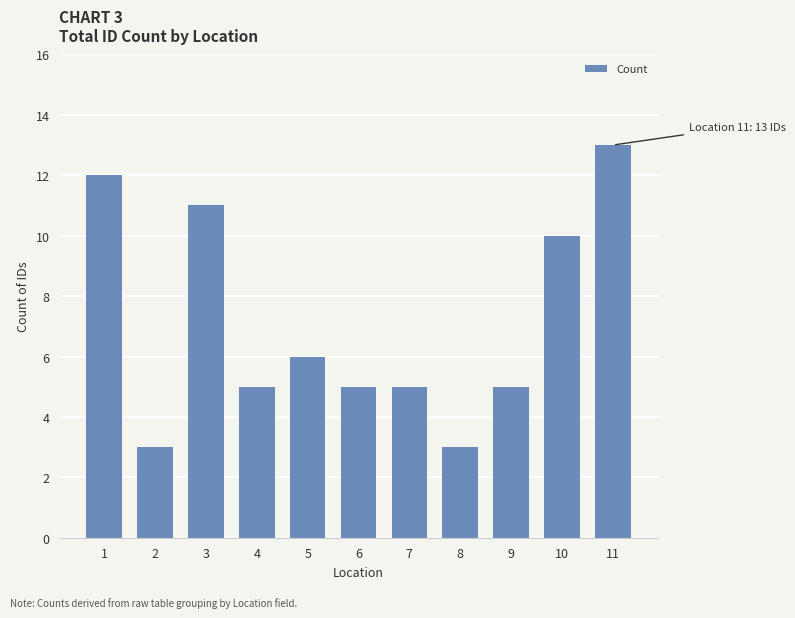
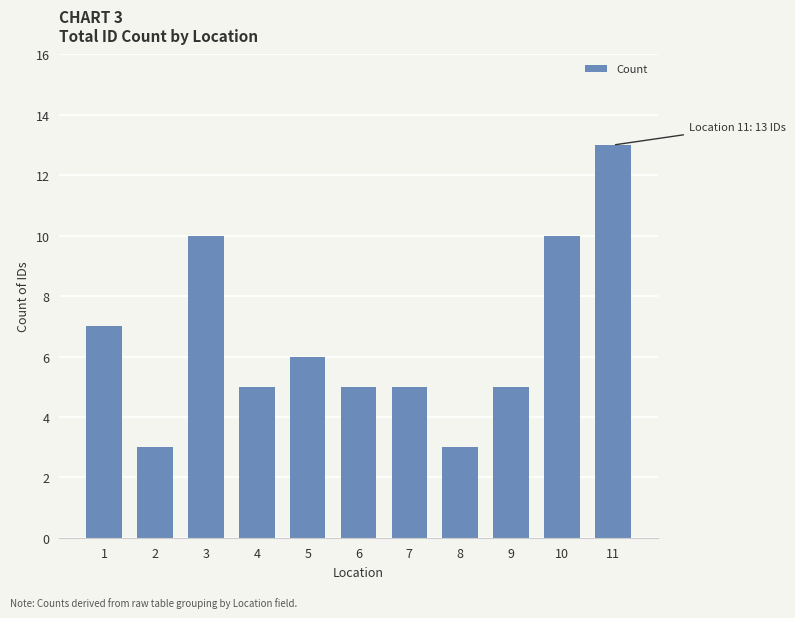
1: 12 -> 7
3: 11 -> 10
